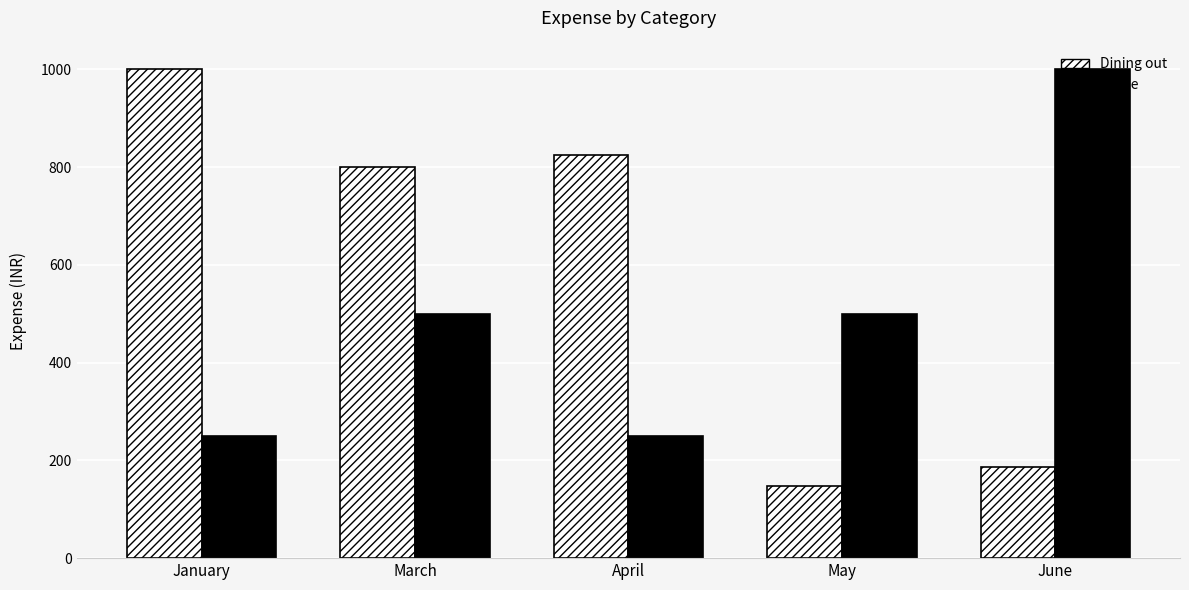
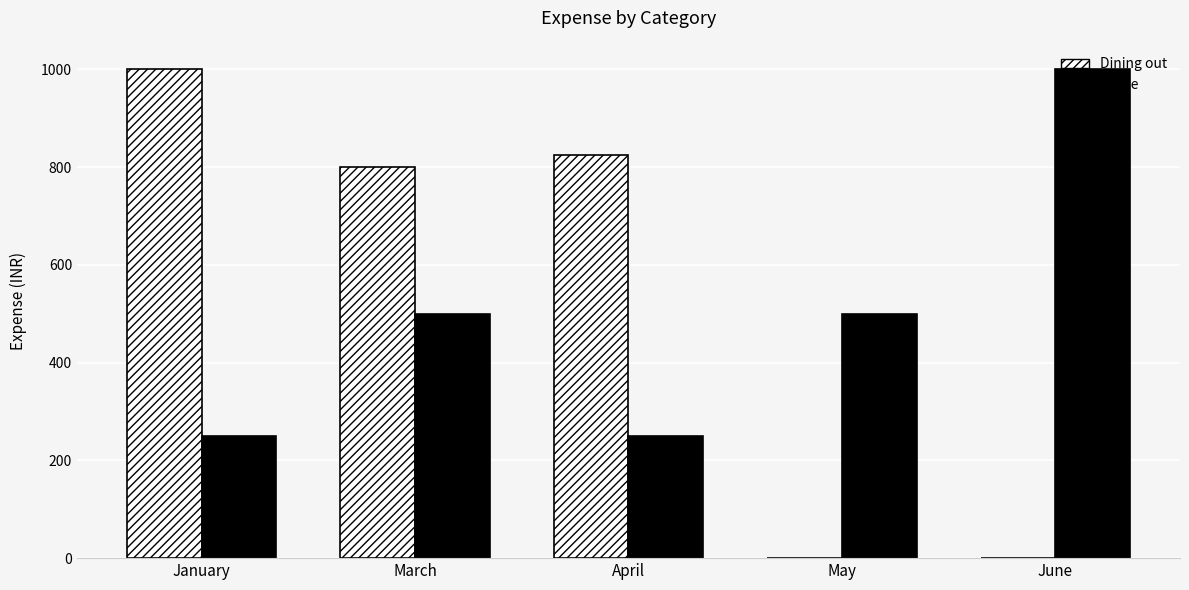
Dining out, May: 150 -> 0
Dining out, June: 190 -> 0
